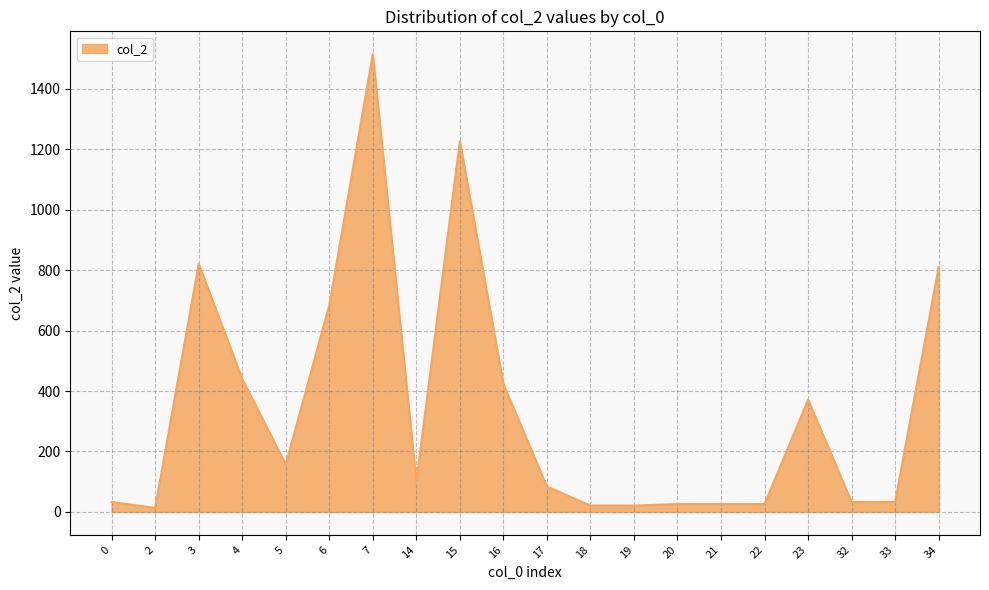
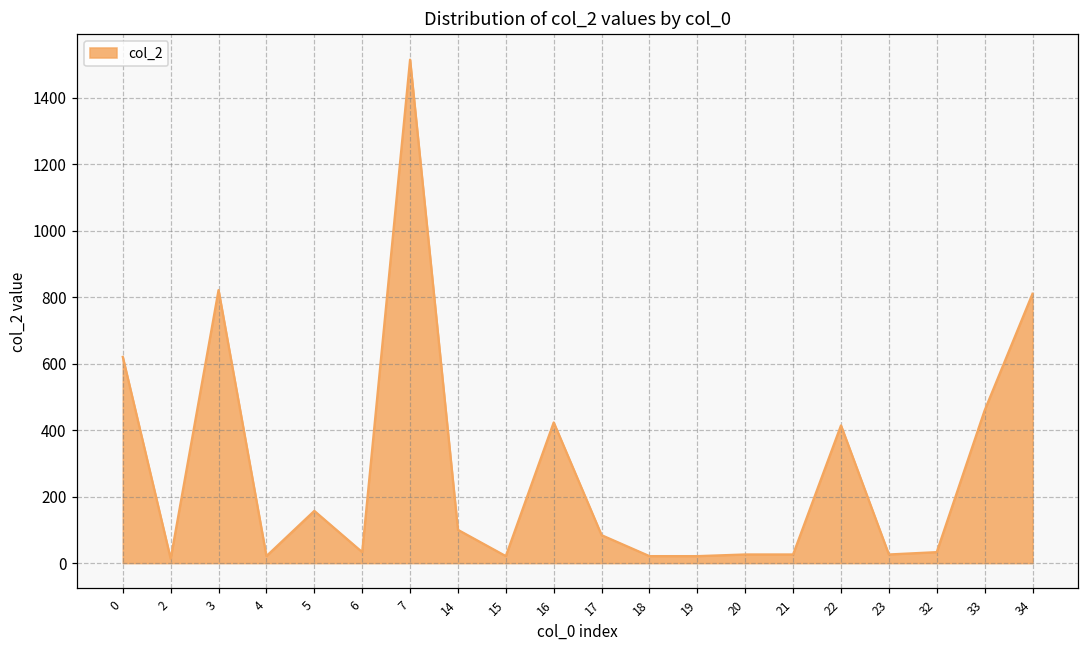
0: 30 -> 620
4: 440 -> 20
6: 680 -> 30
15: 1230 -> 20
22: 30 -> 410
23: 370 -> 30
33: 30 -> 460
